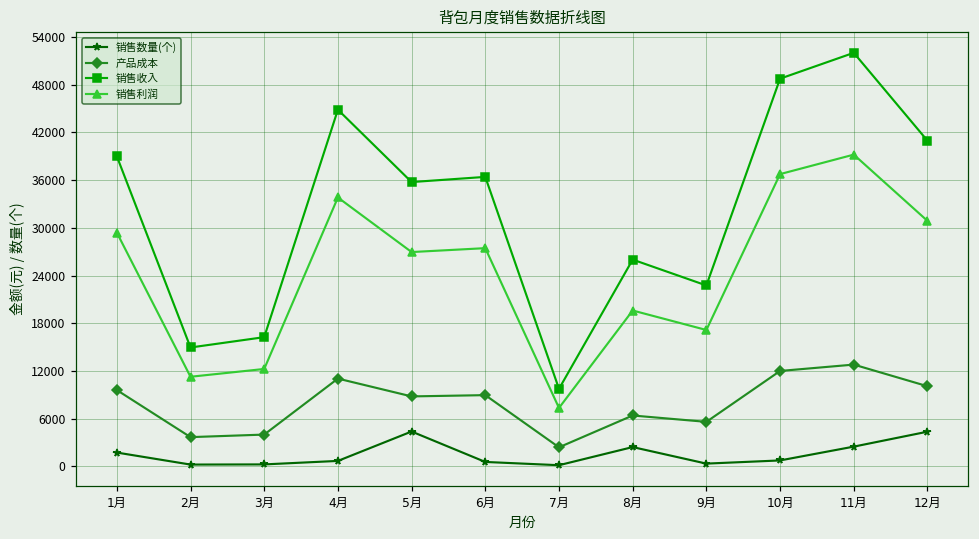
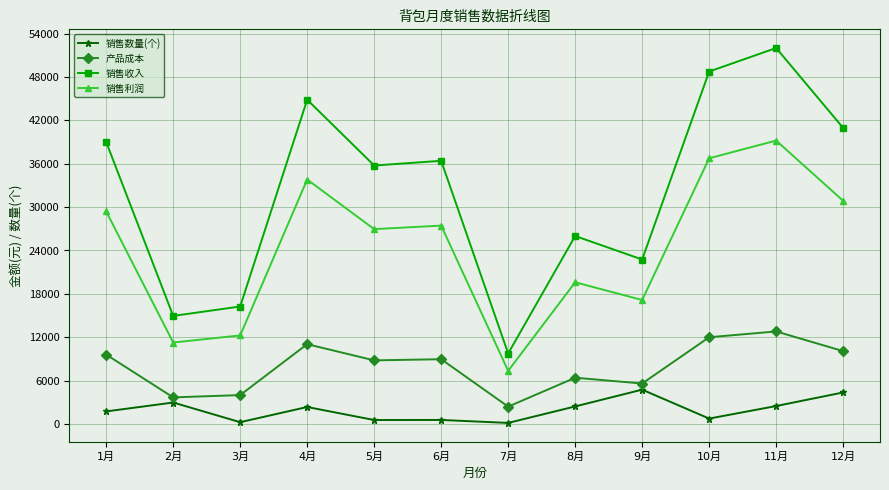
销售数量(个), 2月: 0 -> 3000
销售数量(个), 4月: 1000 -> 2000
销售数量(个), 5月: 4000 -> 1000
销售数量(个), 9月: 0 -> 5000
